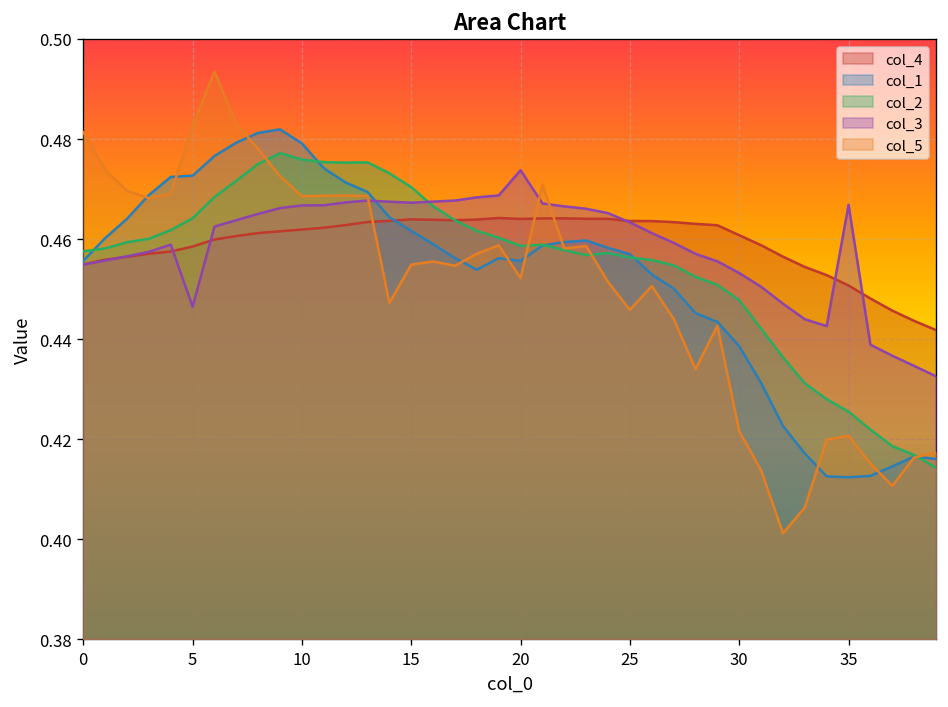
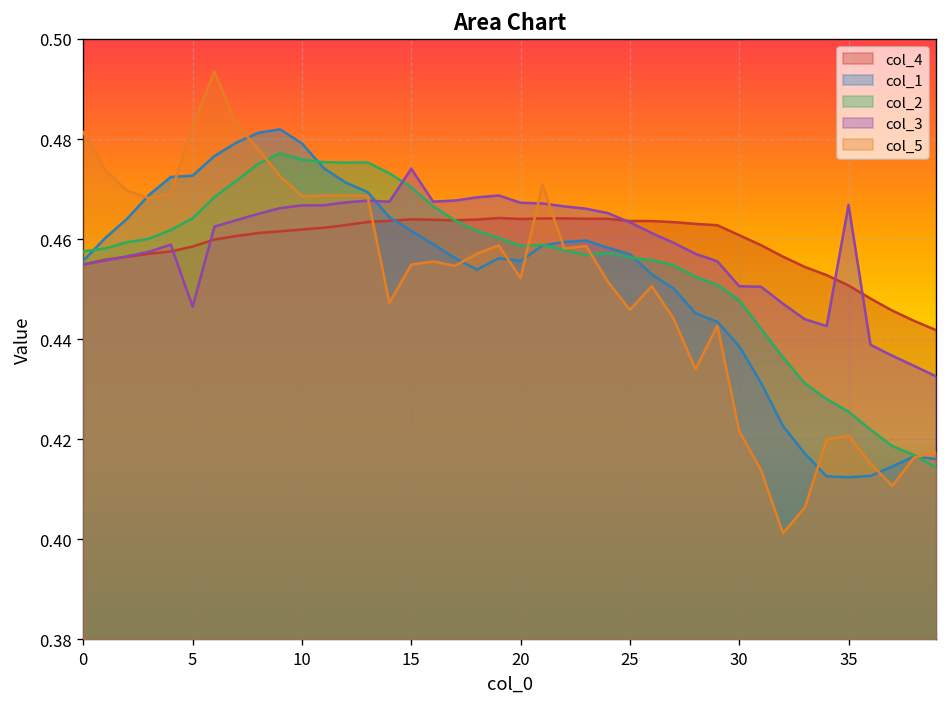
col_3, 15: 0.467 -> 0.474
col_3, 20: 0.474 -> 0.467
col_3, 30: 0.453 -> 0.451
